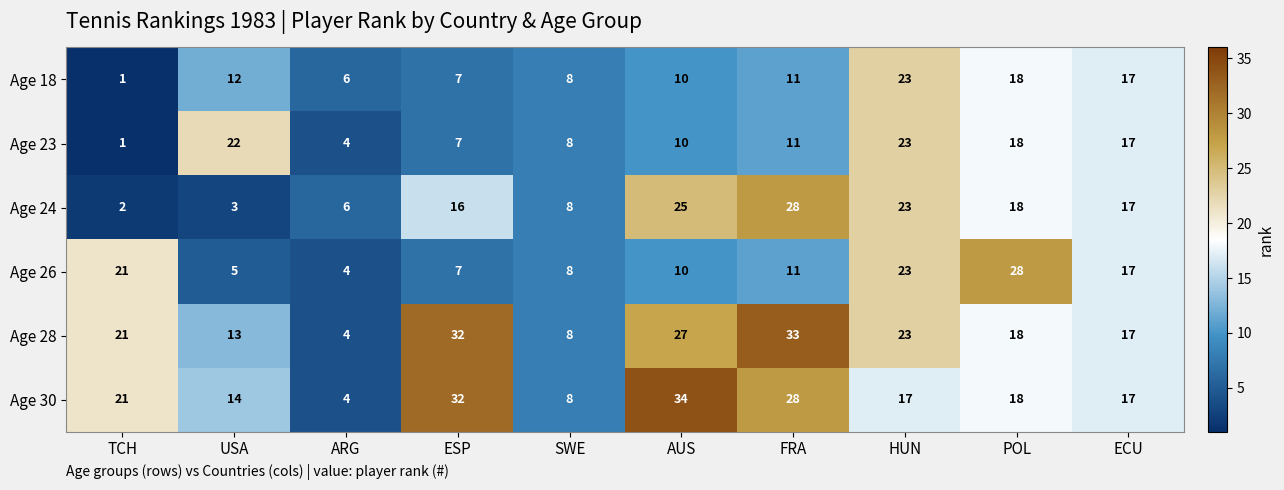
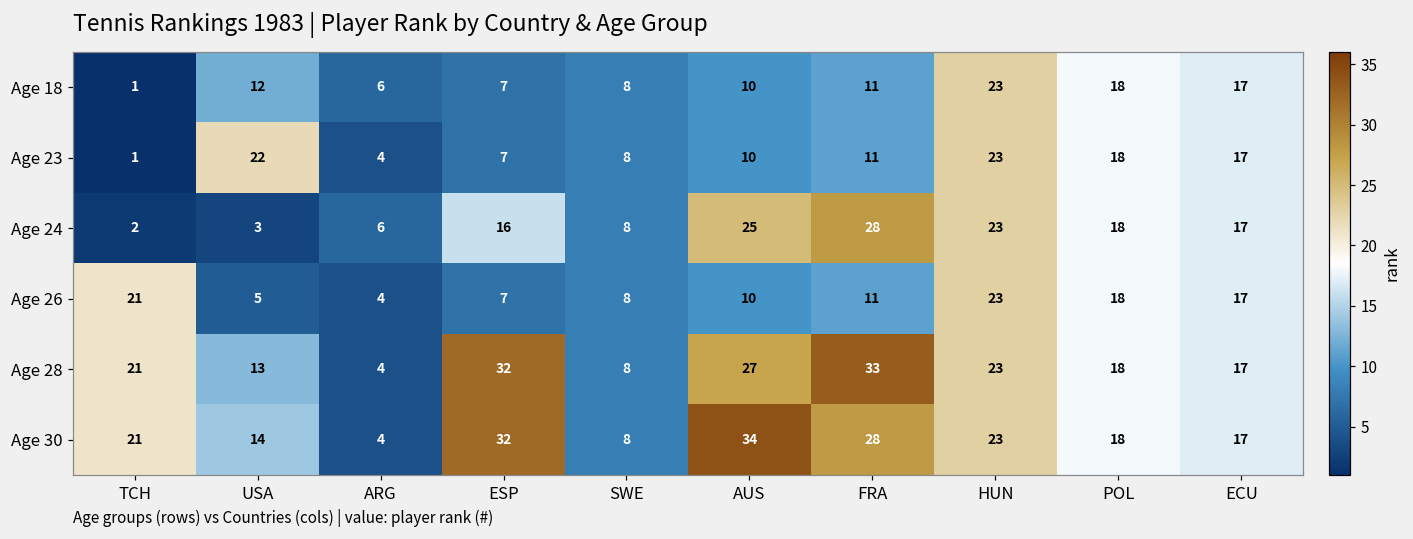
Age 26, POL: 28 -> 18
Age 30, HUN: 17 -> 23
